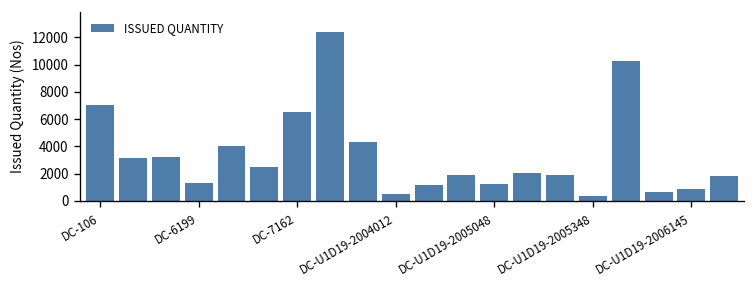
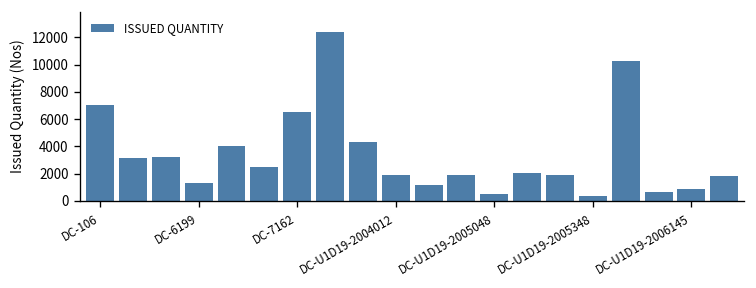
DC-U1D19-2004012: 500 -> 1900
DC-U1D19-2005048: 1300 -> 500
